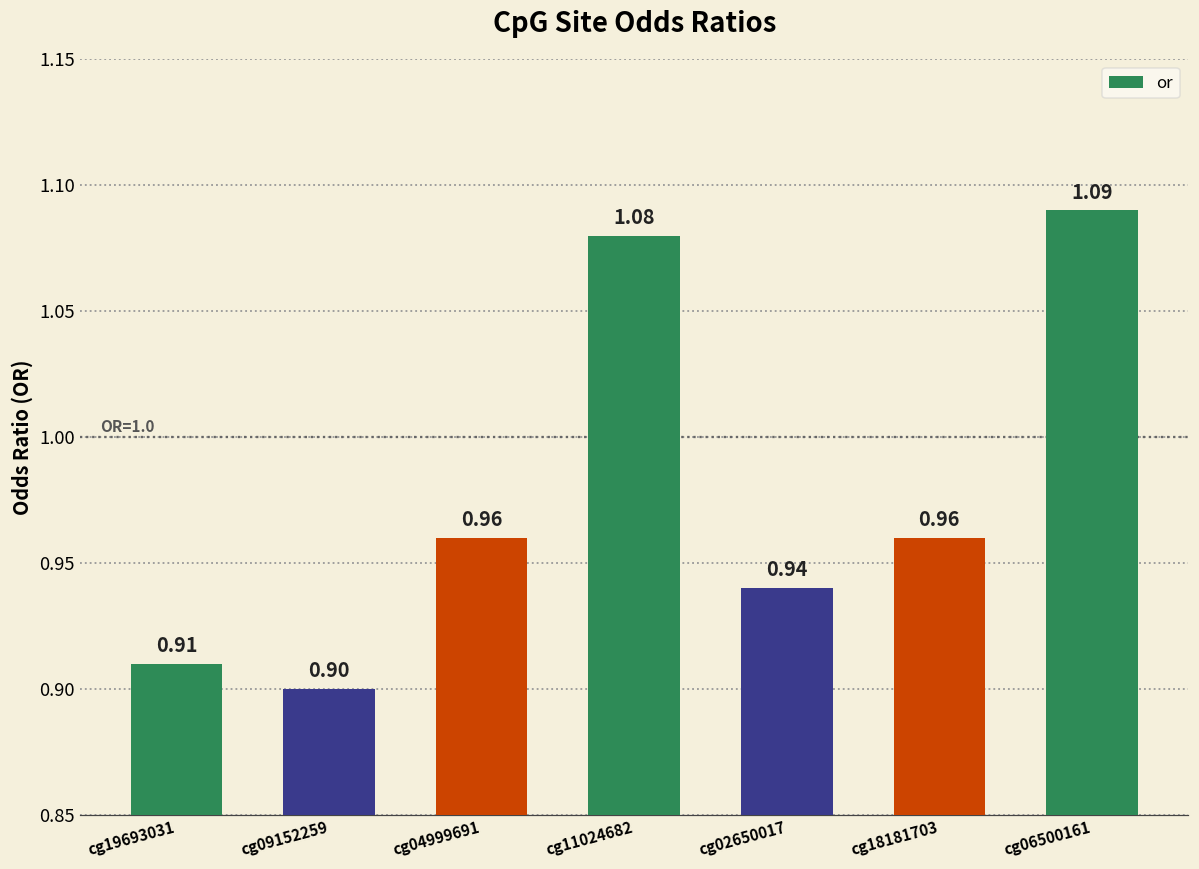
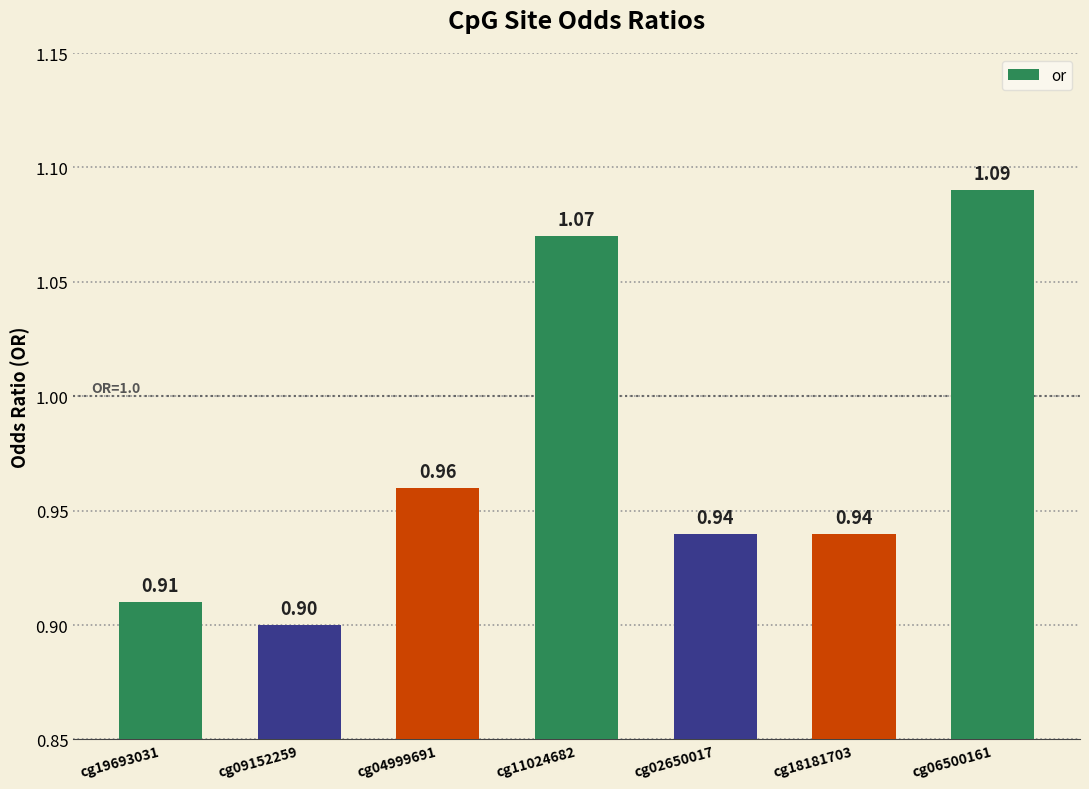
cg11024682: 1.08 -> 1.07
cg18181703: 0.96 -> 0.94
